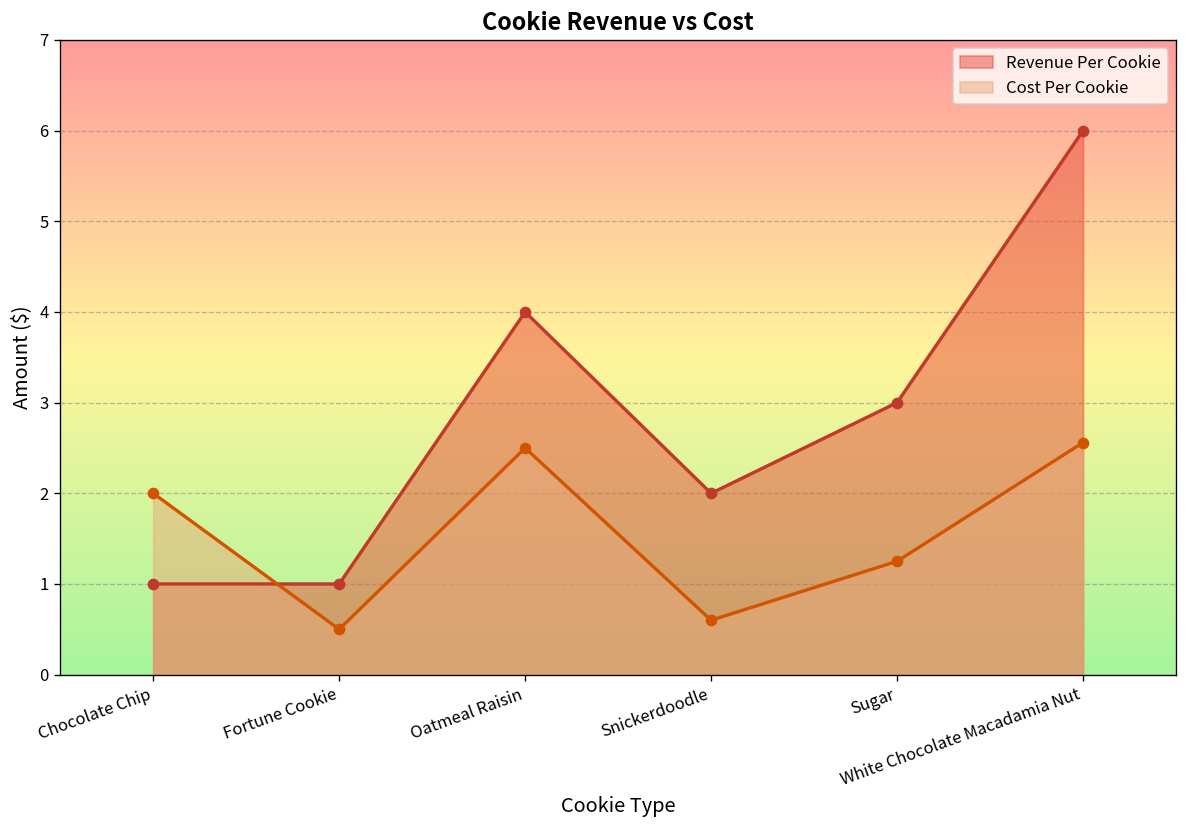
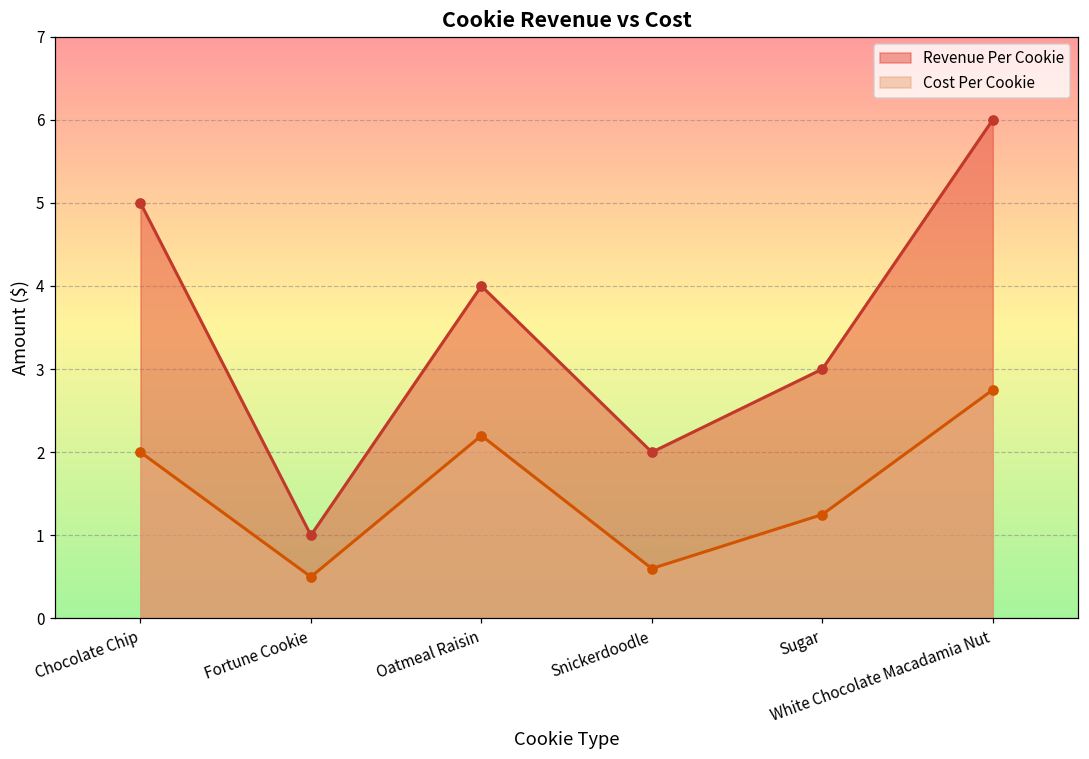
Revenue Per Cookie, Chocolate Chip: 1 -> 5
Cost Per Cookie, Oatmeal Raisin: 2.5 -> 2.2
Cost Per Cookie, White Chocolate Macadamia Nut: 2.6 -> 2.8
